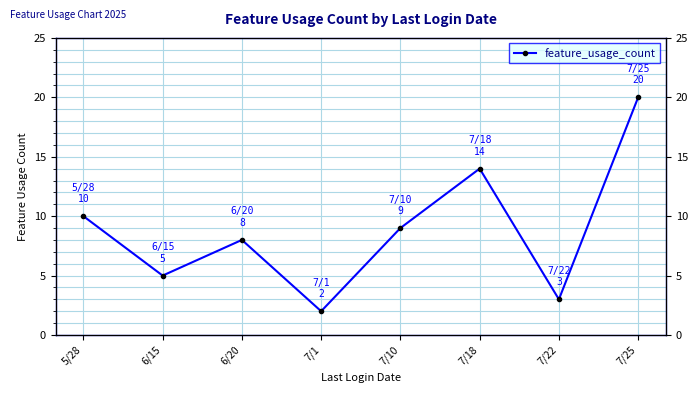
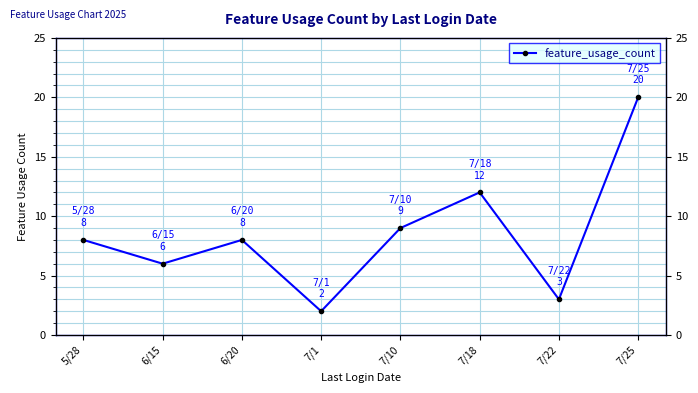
5/28: 10 -> 8
6/15: 5 -> 6
7/18: 14 -> 12
